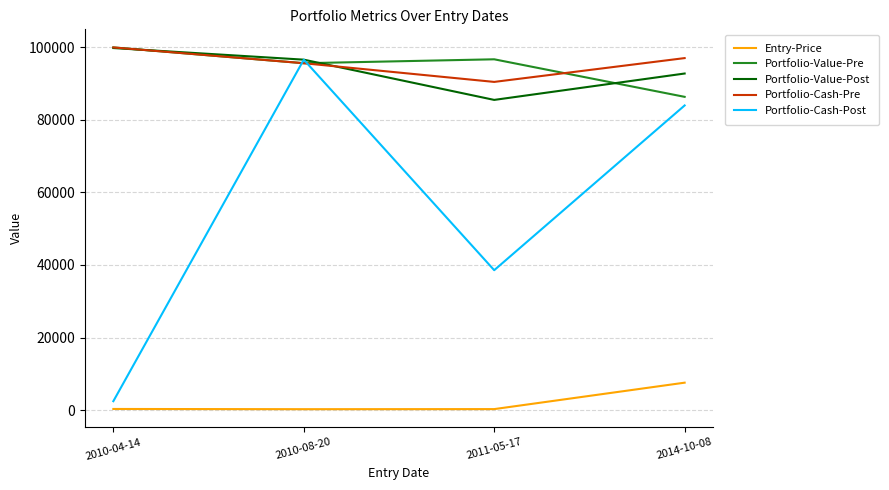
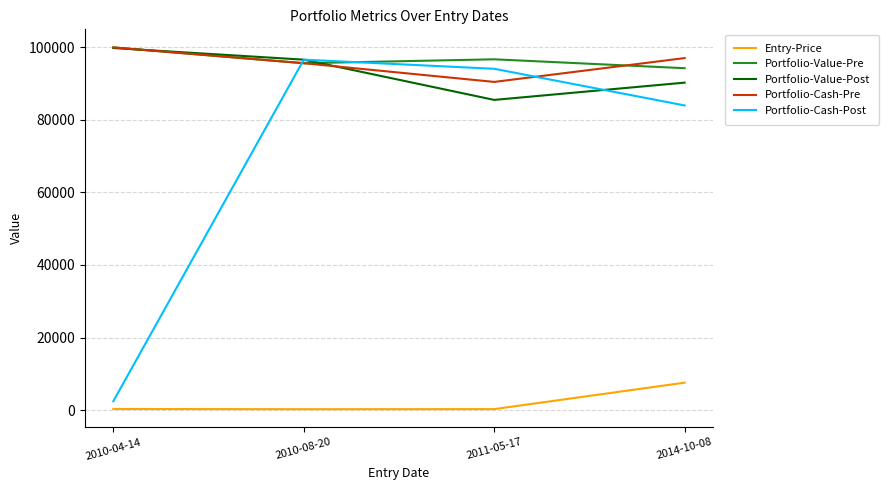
Portfolio-Cash-Post, 2011-05-17: 39000 -> 94000
Portfolio-Value-Pre, 2014-10-08: 86000 -> 94000
Portfolio-Value-Post, 2014-10-08: 93000 -> 90000
